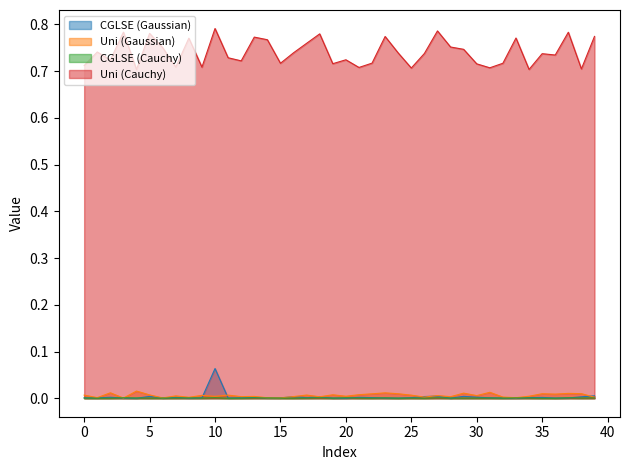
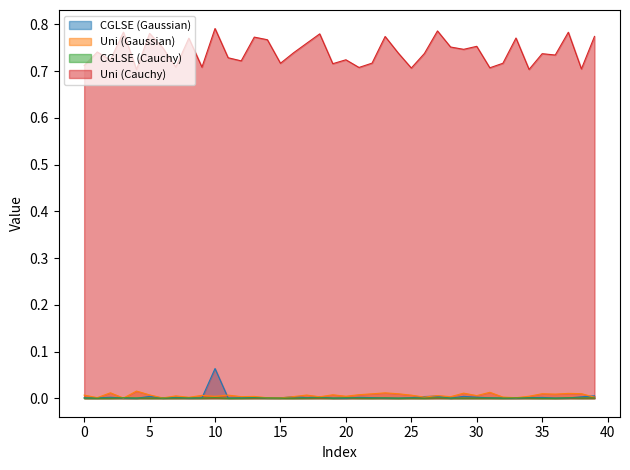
Uni (Cauchy), 30: 0.72 -> 0.75
